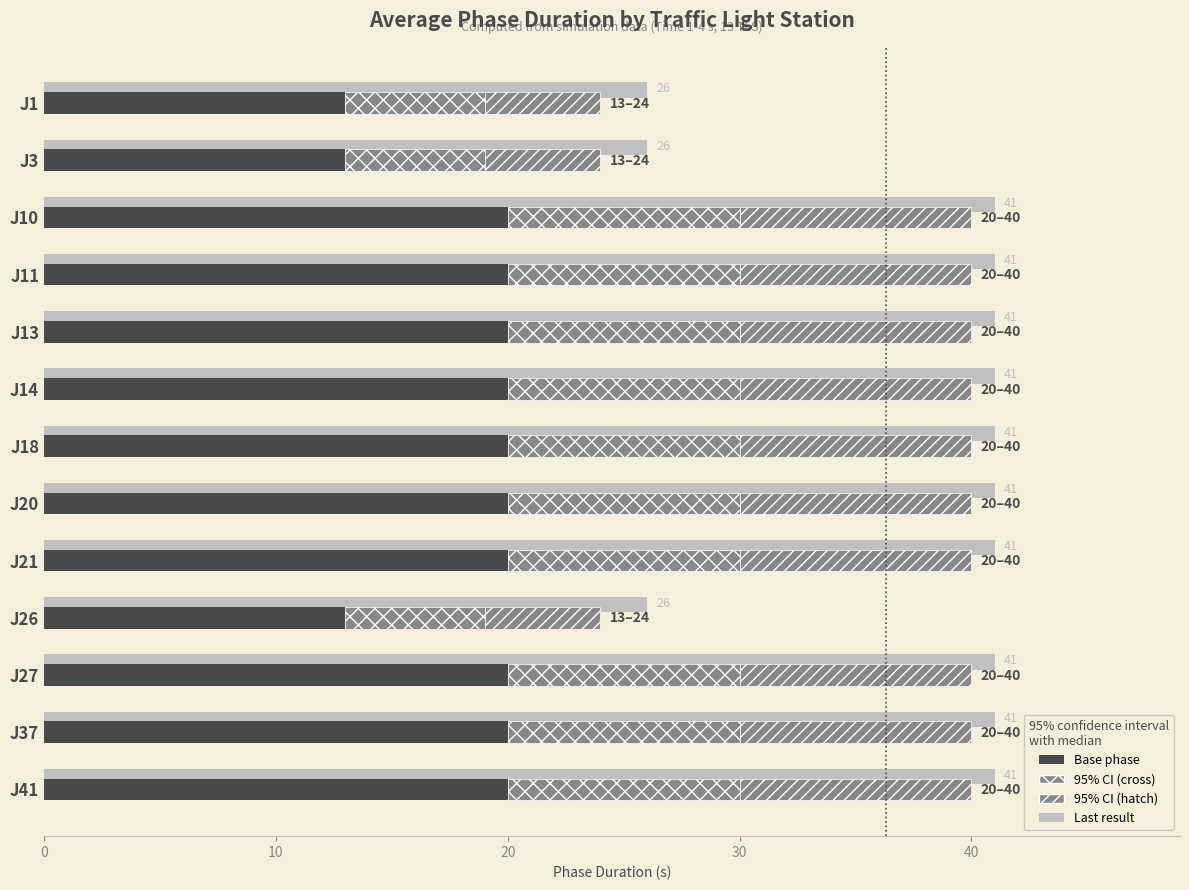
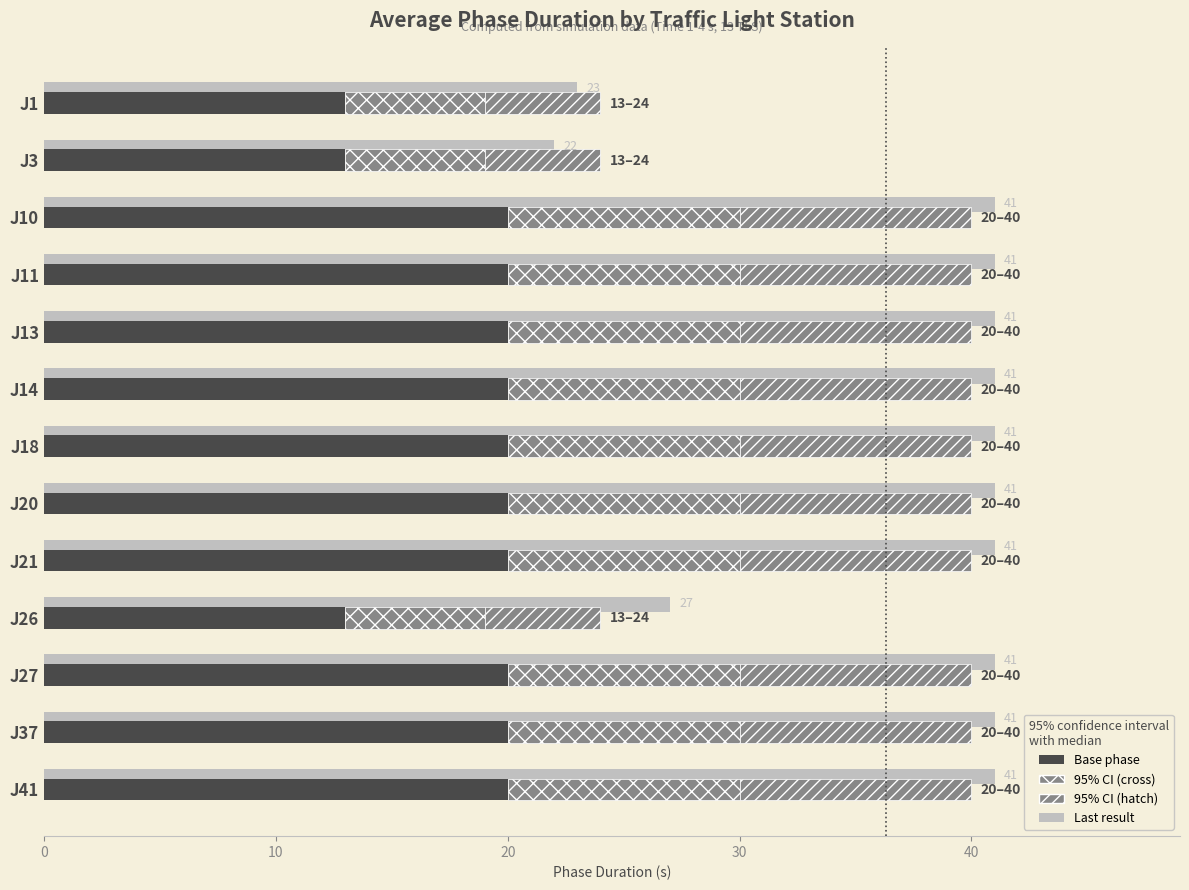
Last result, J1: 26 -> 23
Last result, J3: 26 -> 22
Last result, J26: 26 -> 27
